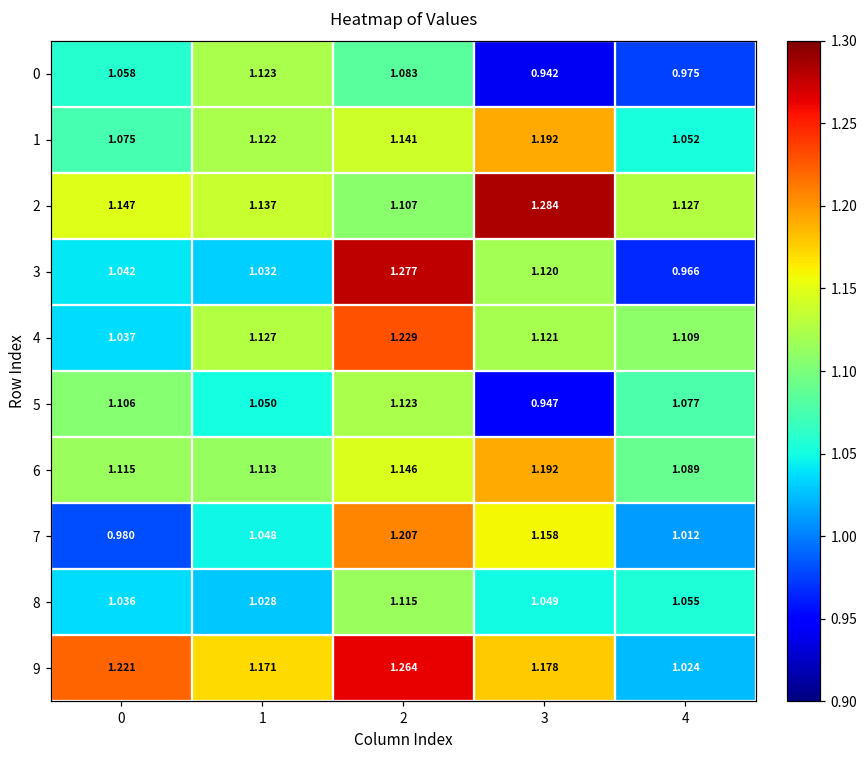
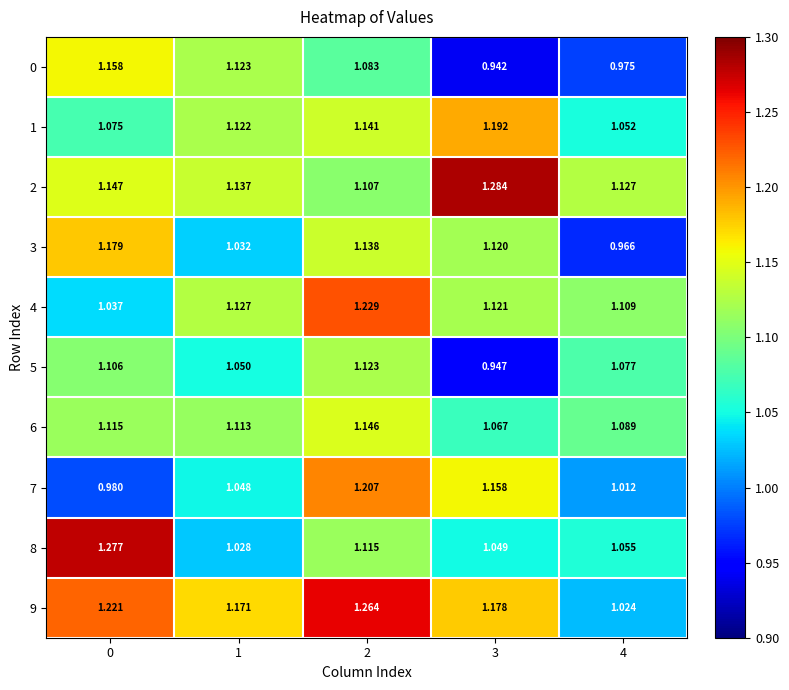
0, 0: 1.058 -> 1.158
3, 0: 1.042 -> 1.179
3, 2: 1.277 -> 1.138
6, 3: 1.192 -> 1.067
8, 0: 1.036 -> 1.277
